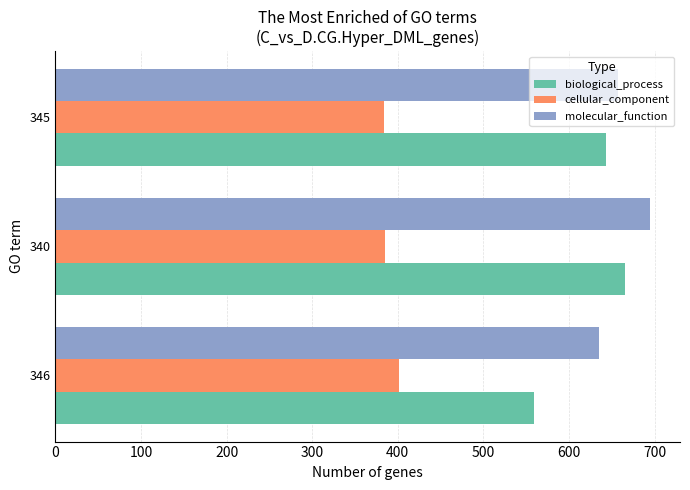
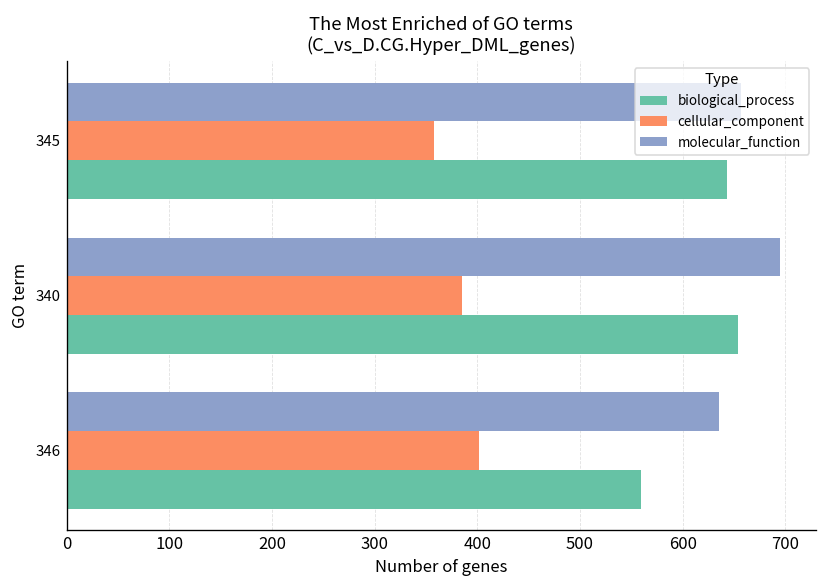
cellular_component, 345: 380 -> 360
biological_process, 340: 670 -> 650
